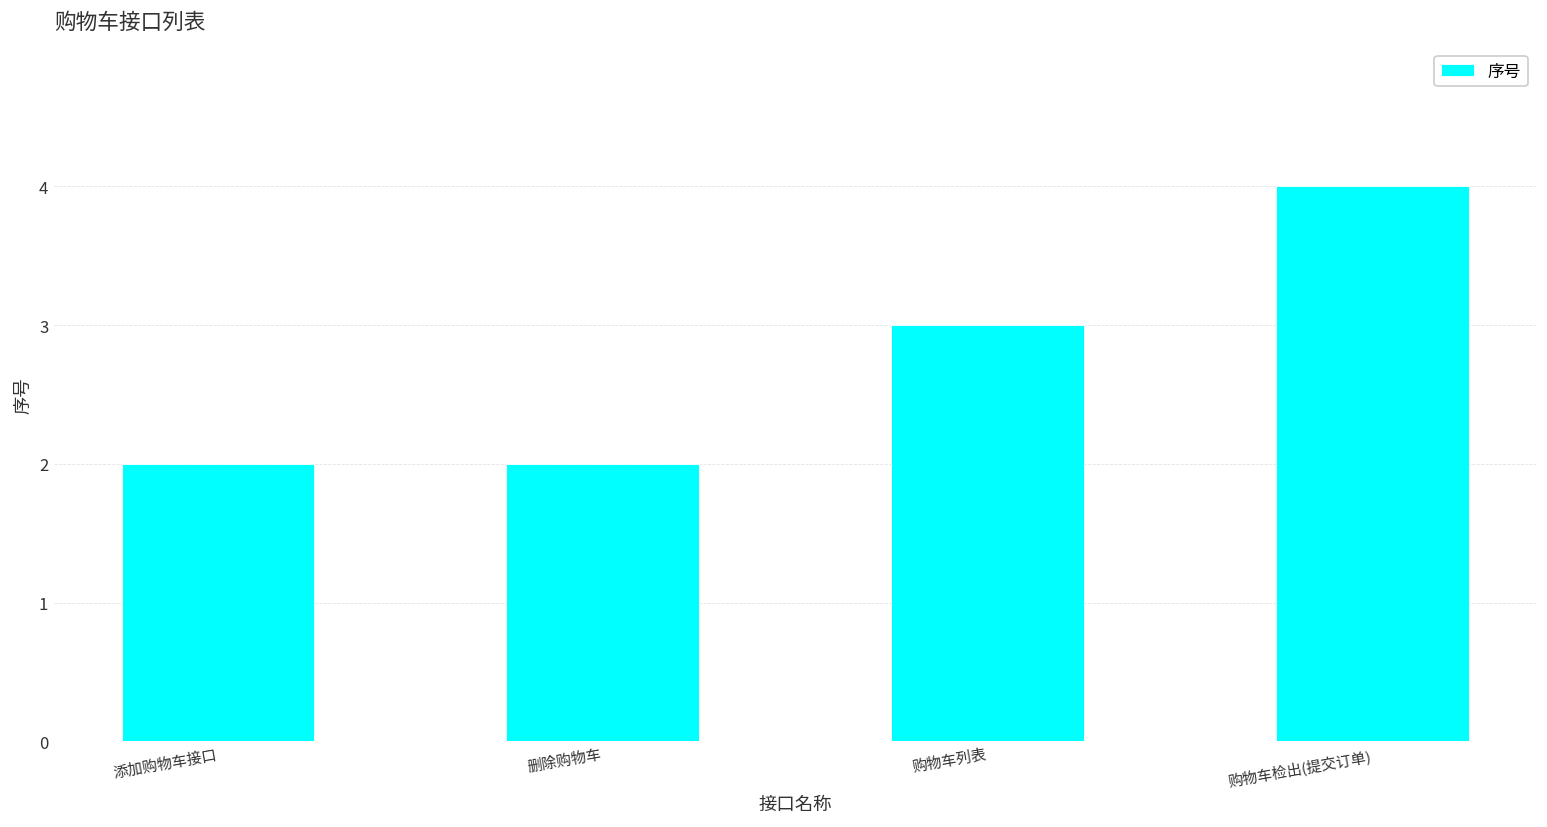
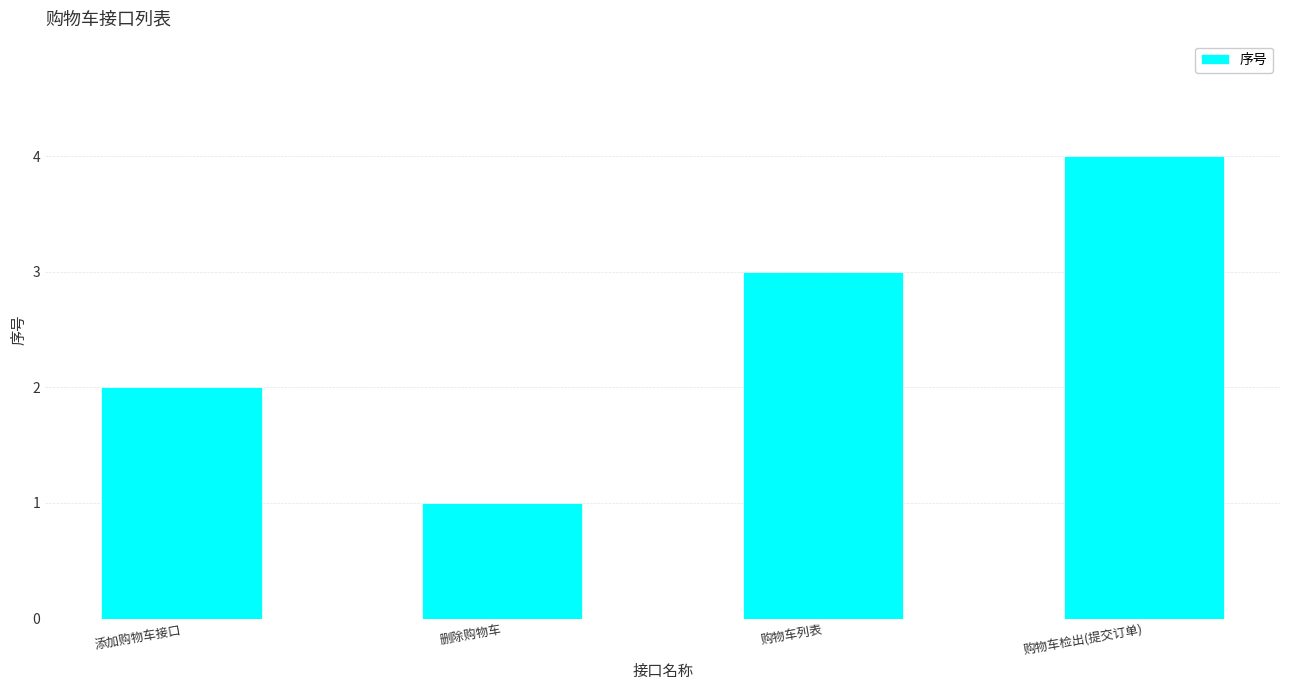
删除购物车: 2 -> 1
